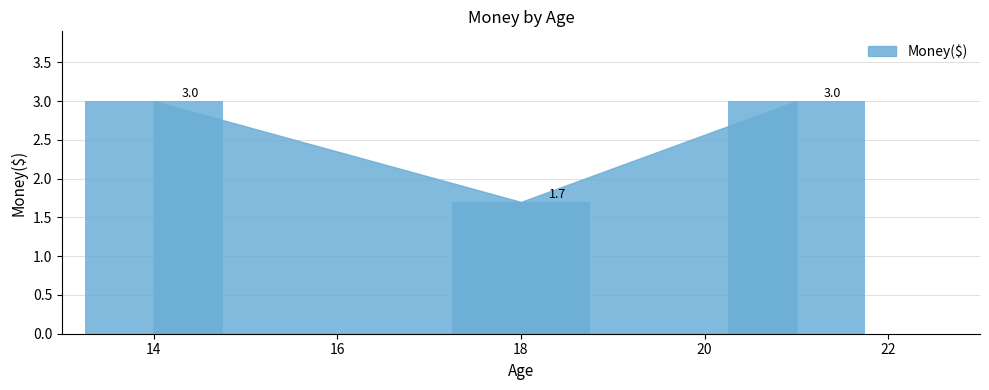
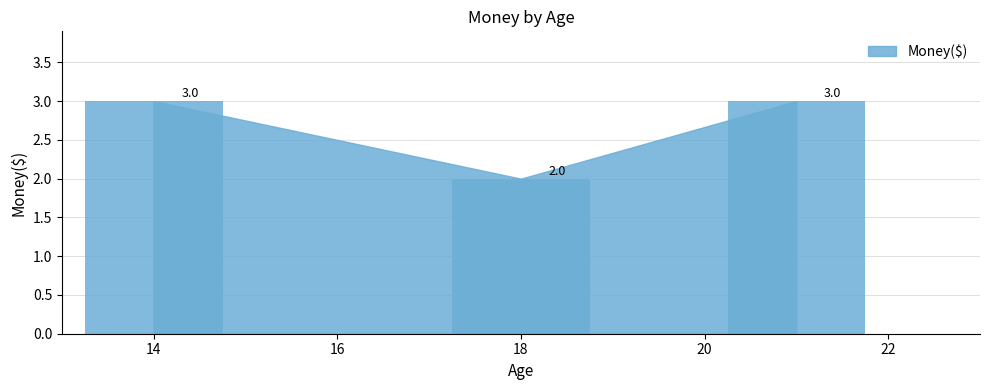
18: 1.7 -> 2.0
